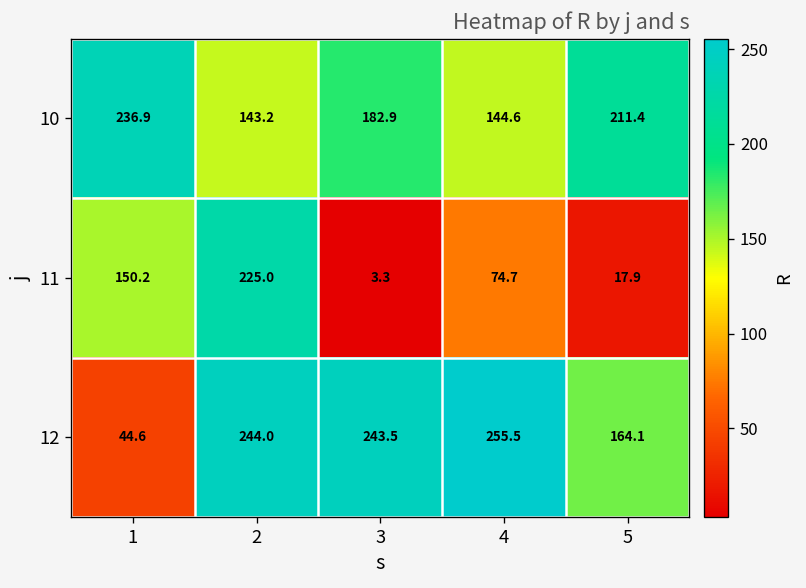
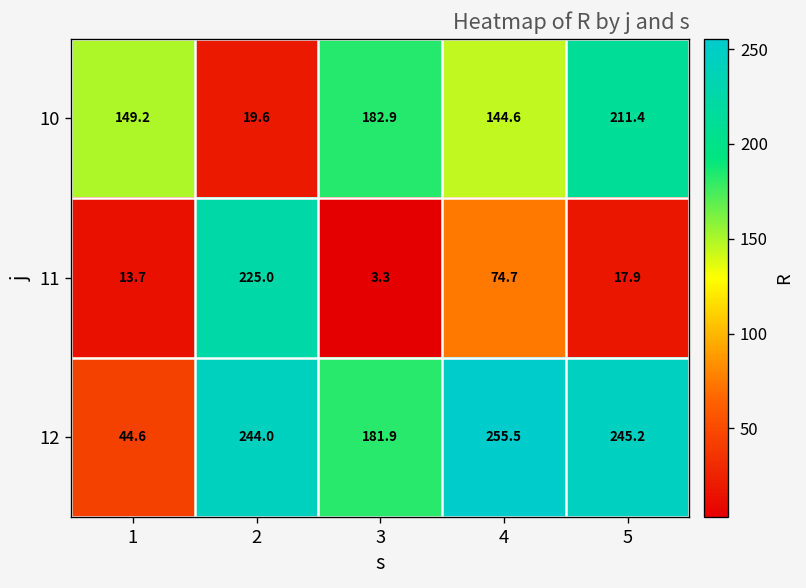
10, 1: 236.9 -> 149.2
10, 2: 143.2 -> 19.6
11, 1: 150.2 -> 13.7
12, 3: 243.5 -> 181.9
12, 5: 164.1 -> 245.2
